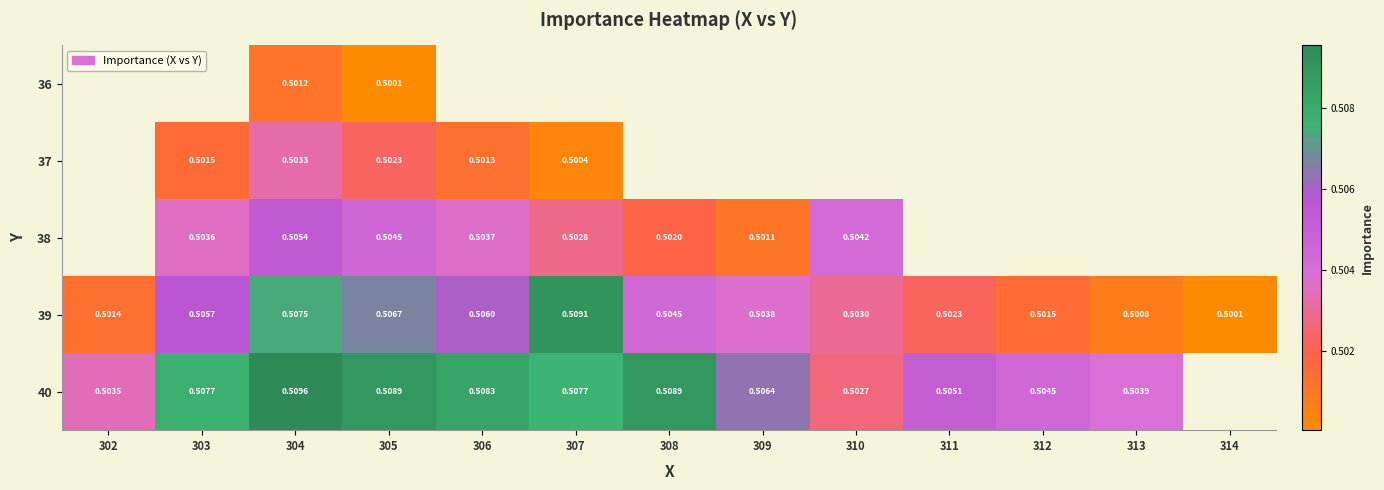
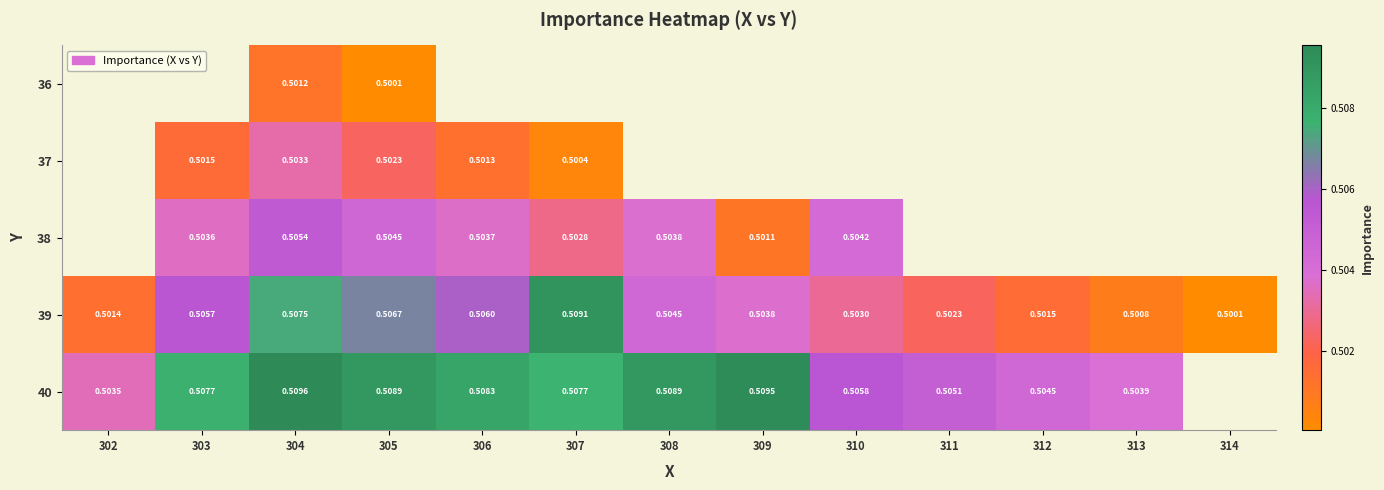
38, 308: 0.5020 -> 0.5038
40, 309: 0.5064 -> 0.5095
40, 310: 0.5027 -> 0.5058
